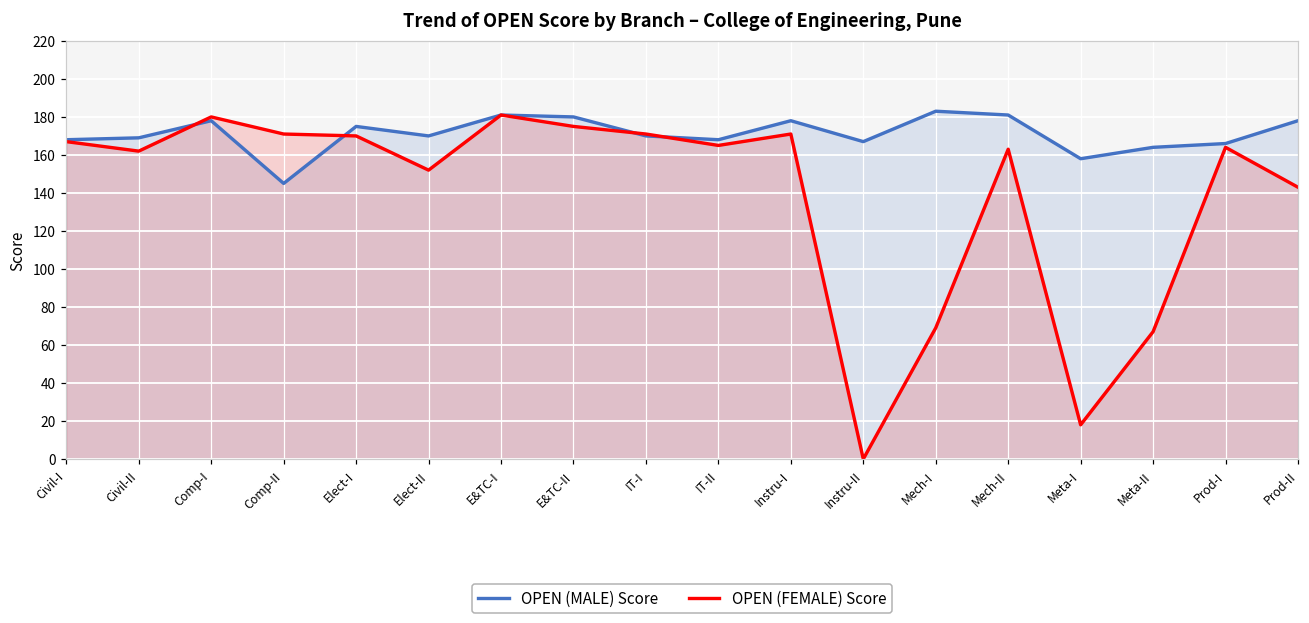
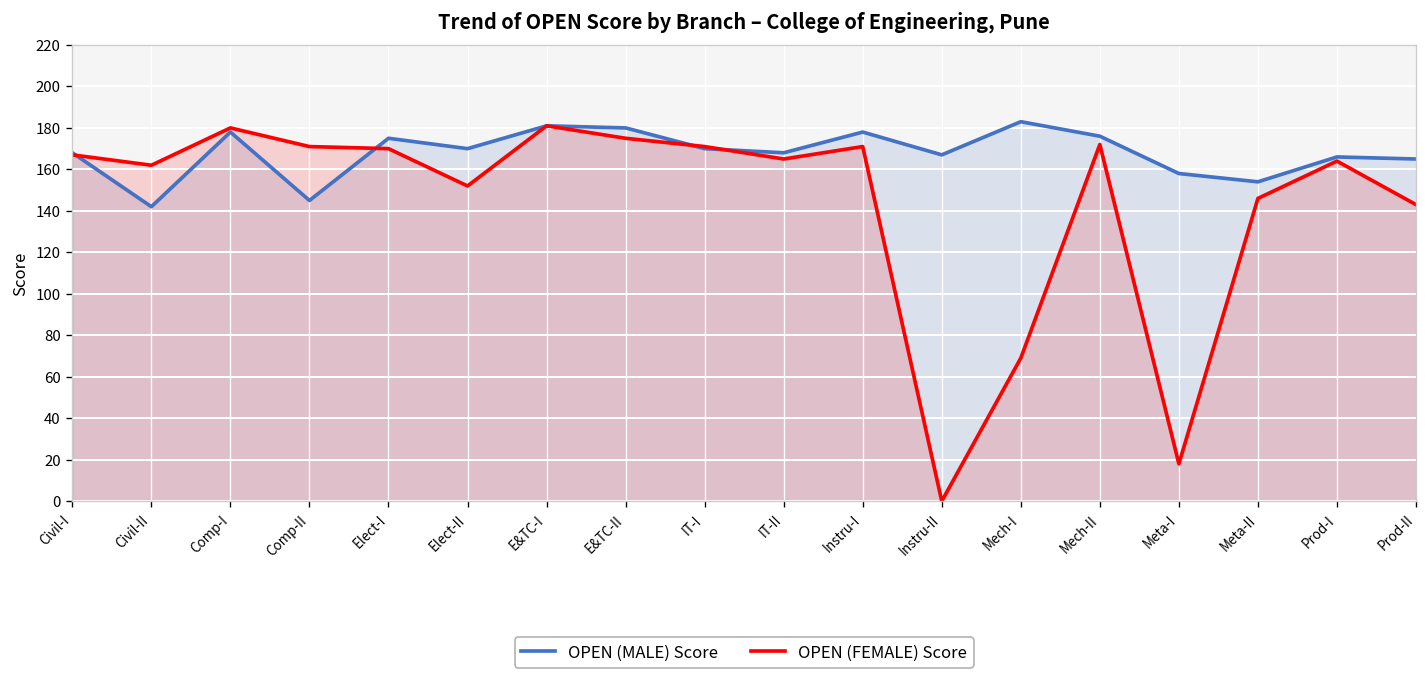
OPEN (MALE) Score, Civil-II: 169 -> 142
OPEN (MALE) Score, Mech-II: 181 -> 176
OPEN (FEMALE) Score, Mech-II: 163 -> 172
OPEN (MALE) Score, Meta-II: 164 -> 154
OPEN (FEMALE) Score, Meta-II: 67 -> 146
OPEN (MALE) Score, Prod-II: 178 -> 165
